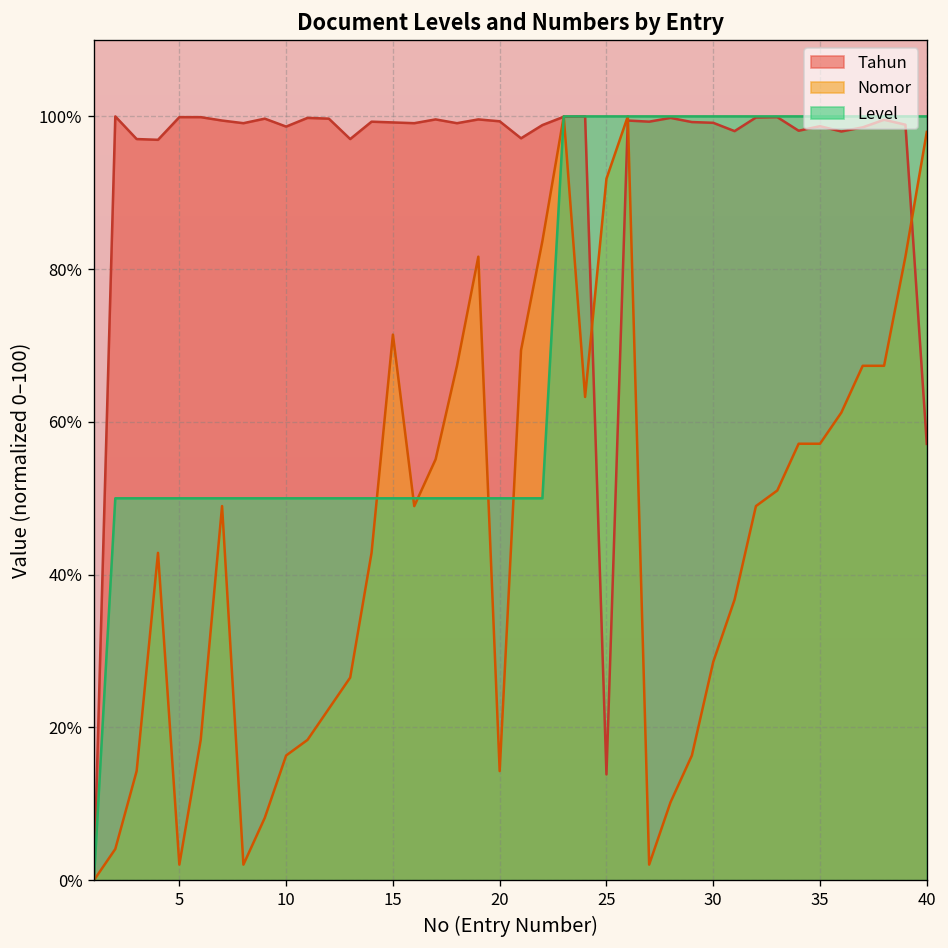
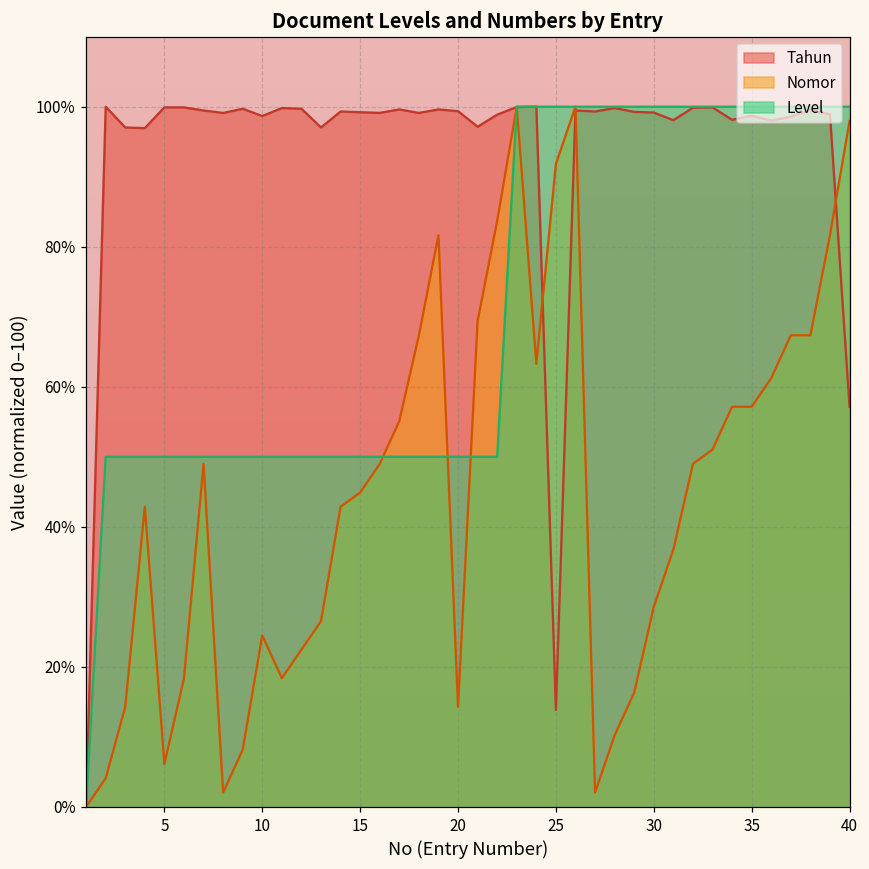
Nomor, 5: 2% -> 6%
Nomor, 10: 16% -> 24%
Nomor, 15: 71% -> 45%
